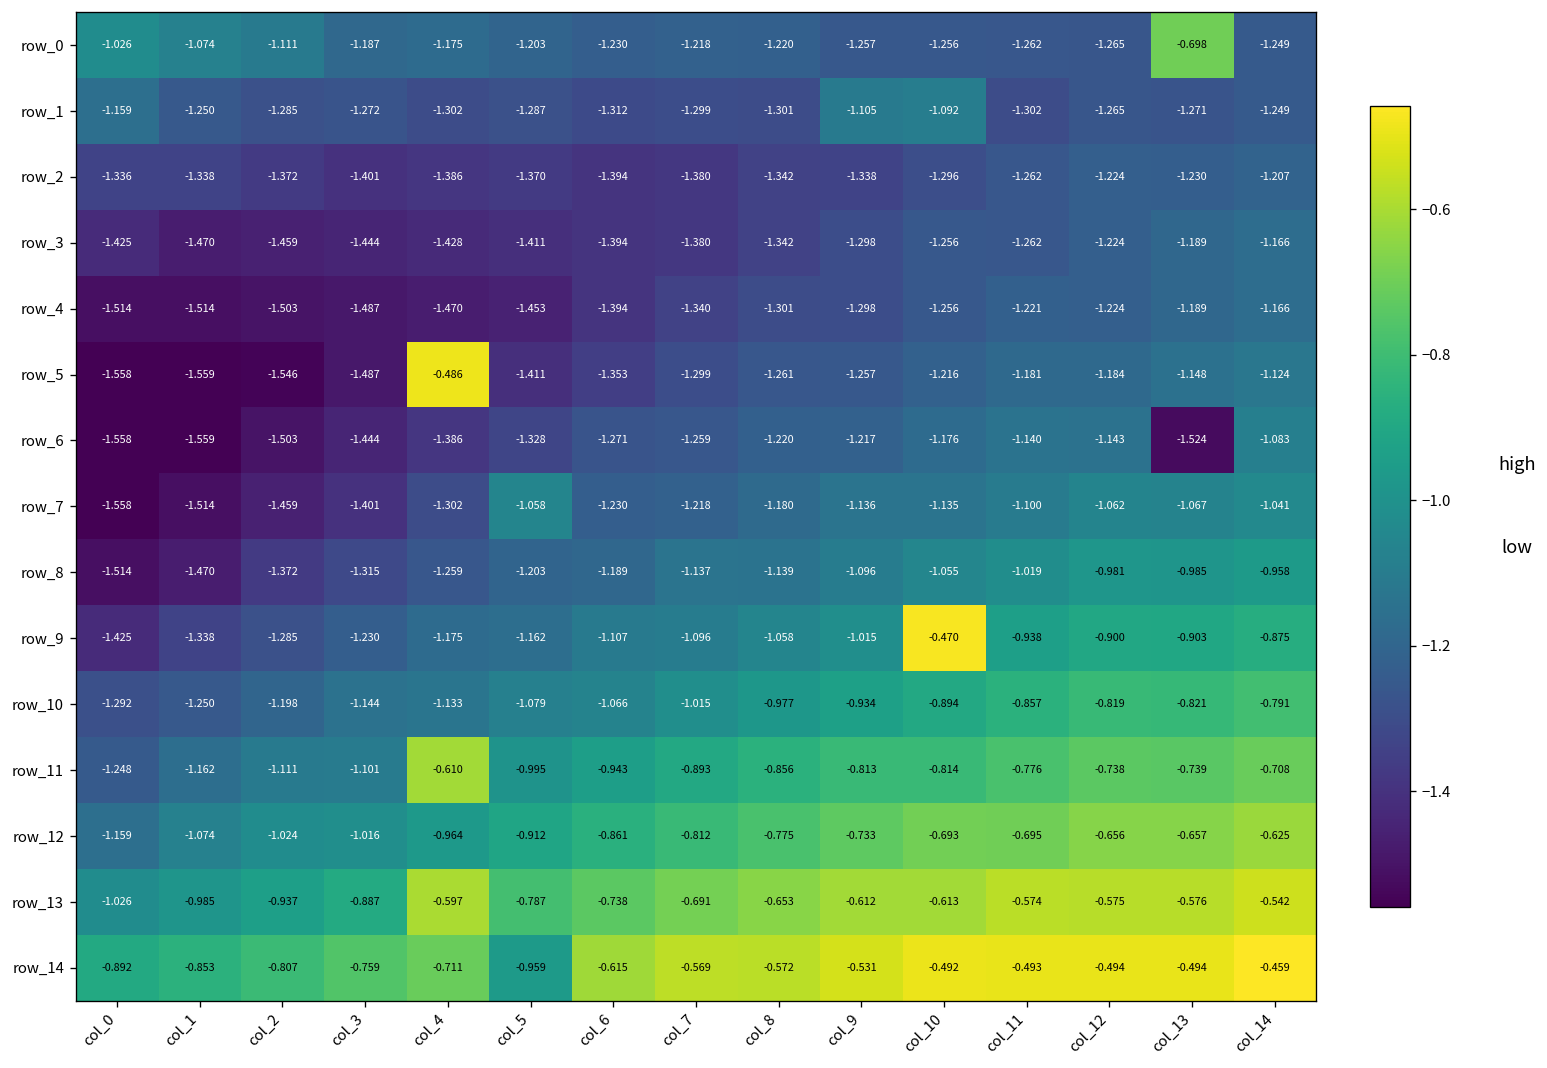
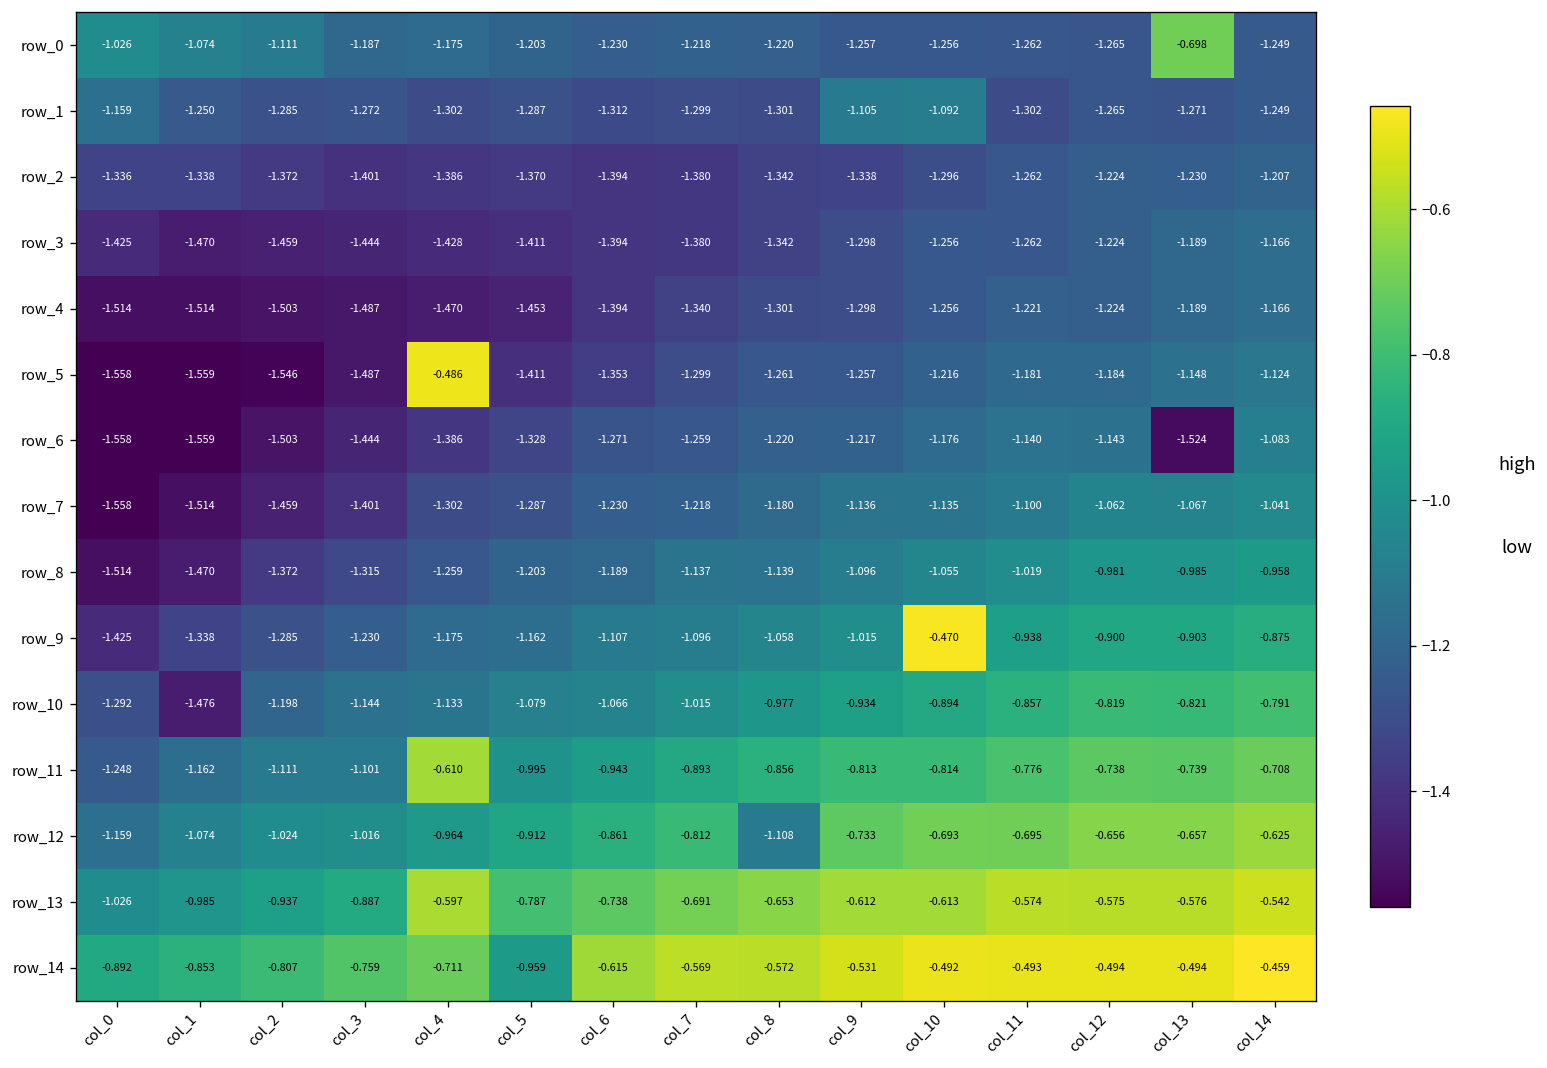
row_7, col_5: -1.058 -> -1.287
row_10, col_1: -1.250 -> -1.476
row_12, col_8: -0.775 -> -1.108
